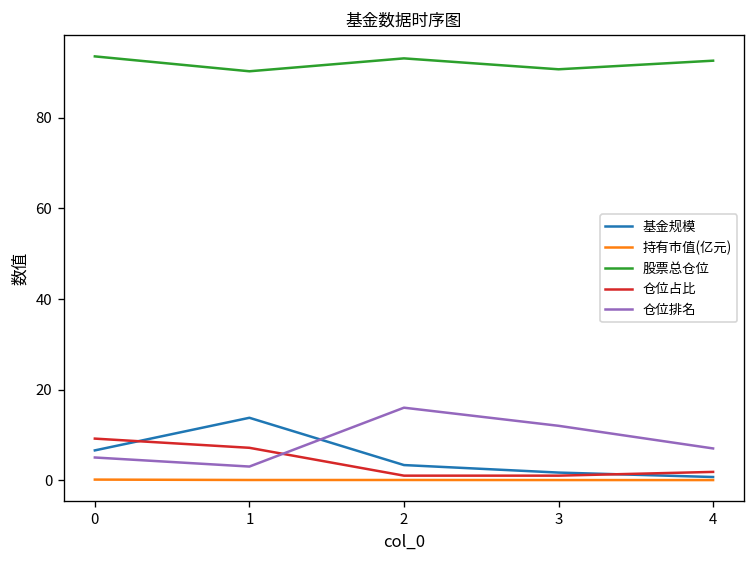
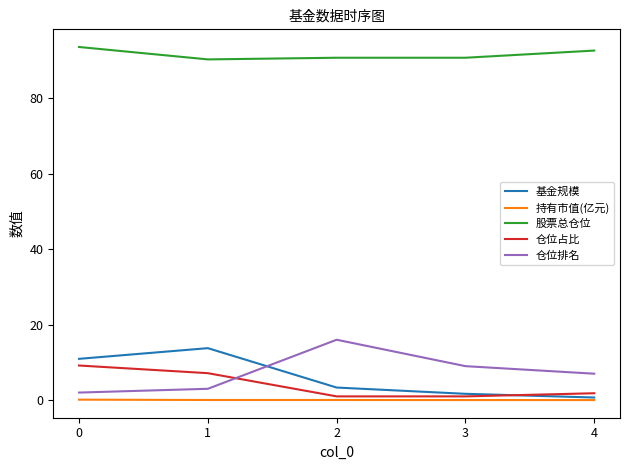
基金规模, 0: 7 -> 11
仓位排名, 0: 5 -> 2
股票总仓位, 2: 93 -> 91
仓位排名, 3: 12 -> 9
